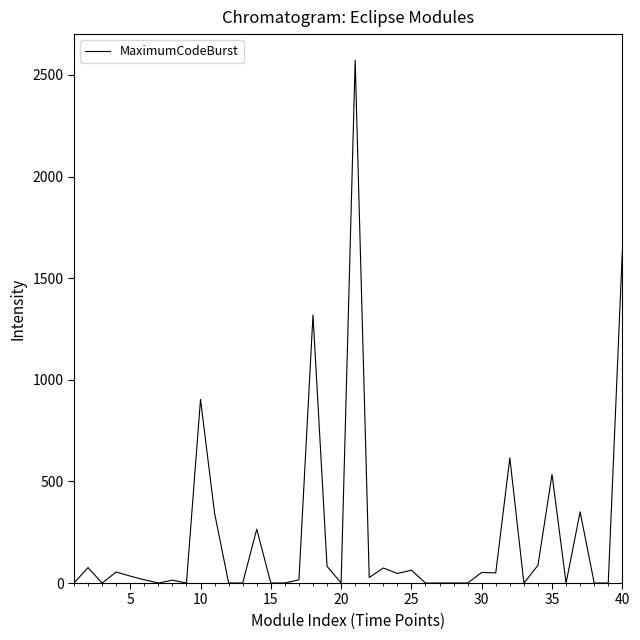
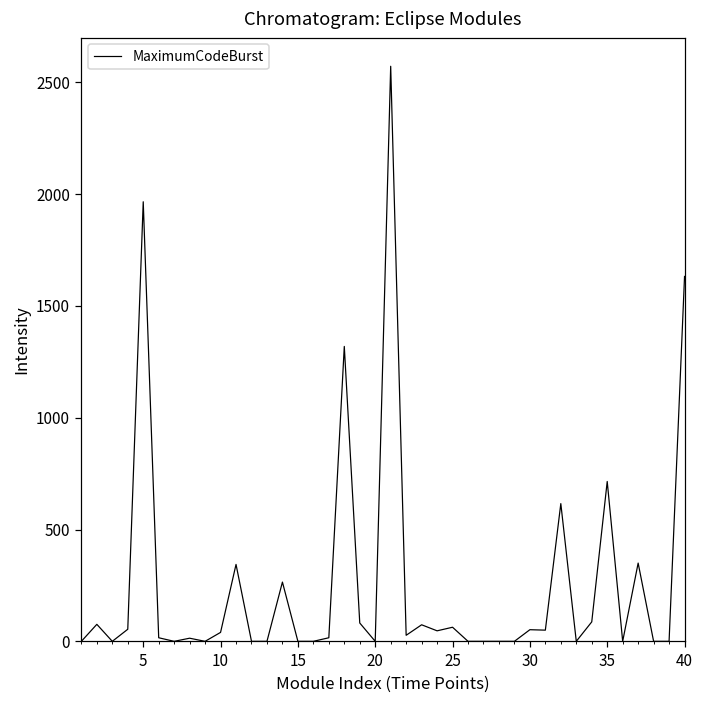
5: 30 -> 1970
10: 900 -> 40
35: 530 -> 720
